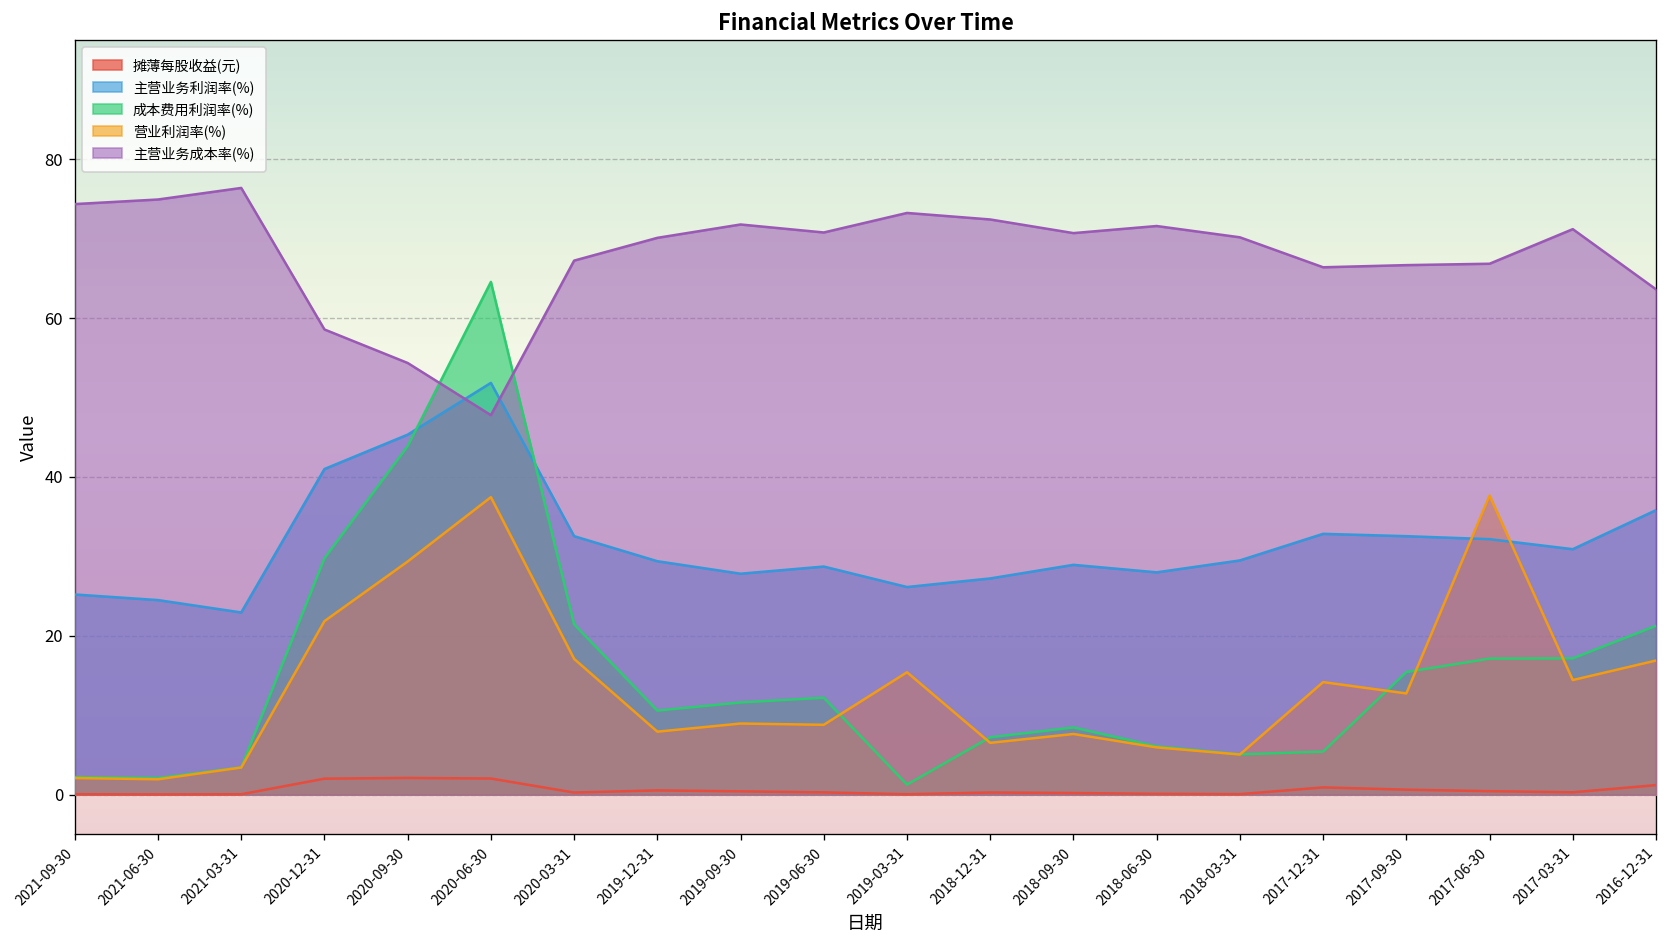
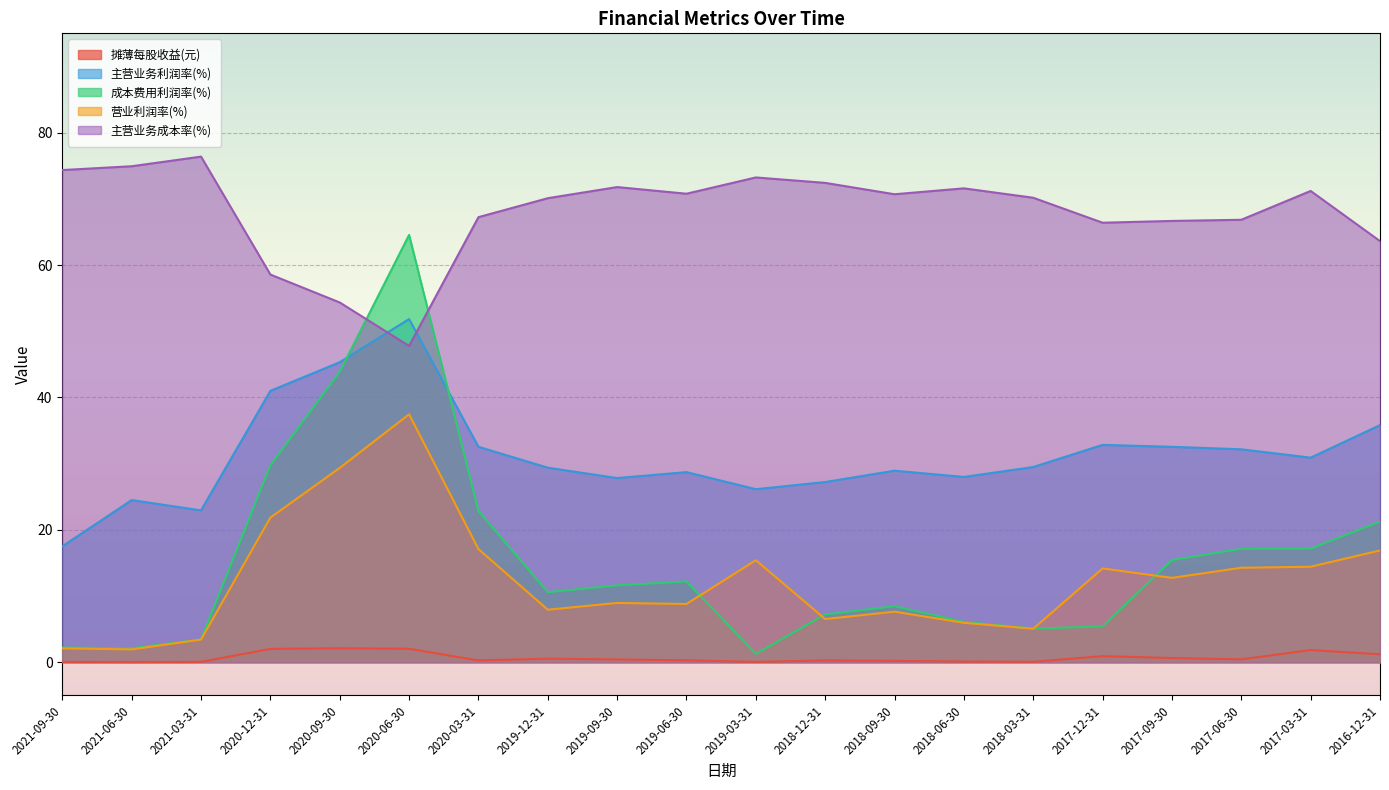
主营业务利润率(%), 2021-09-30: 25 -> 18
成本费用利润率(%), 2020-03-31: 21 -> 23
营业利润率(%), 2017-06-30: 38 -> 14
摊薄每股收益(元), 2017-03-31: 0 -> 2
